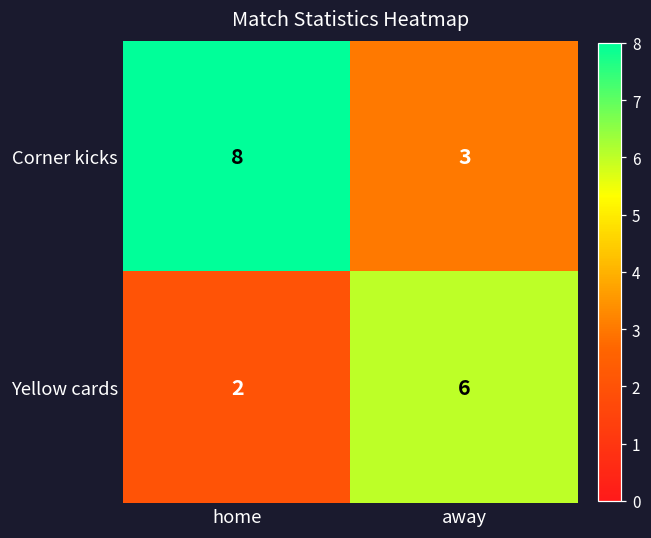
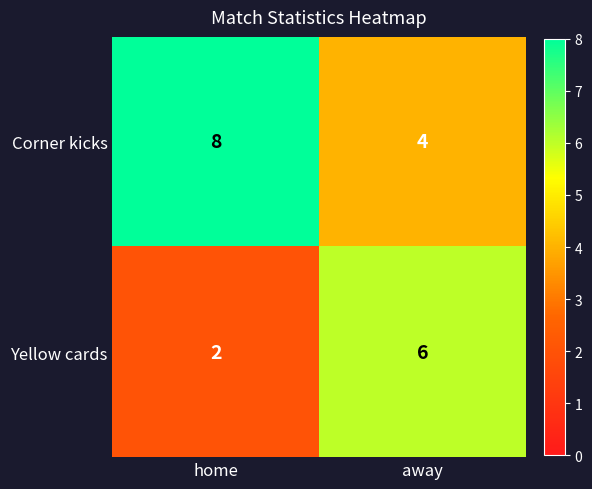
Corner kicks, away: 3 -> 4
